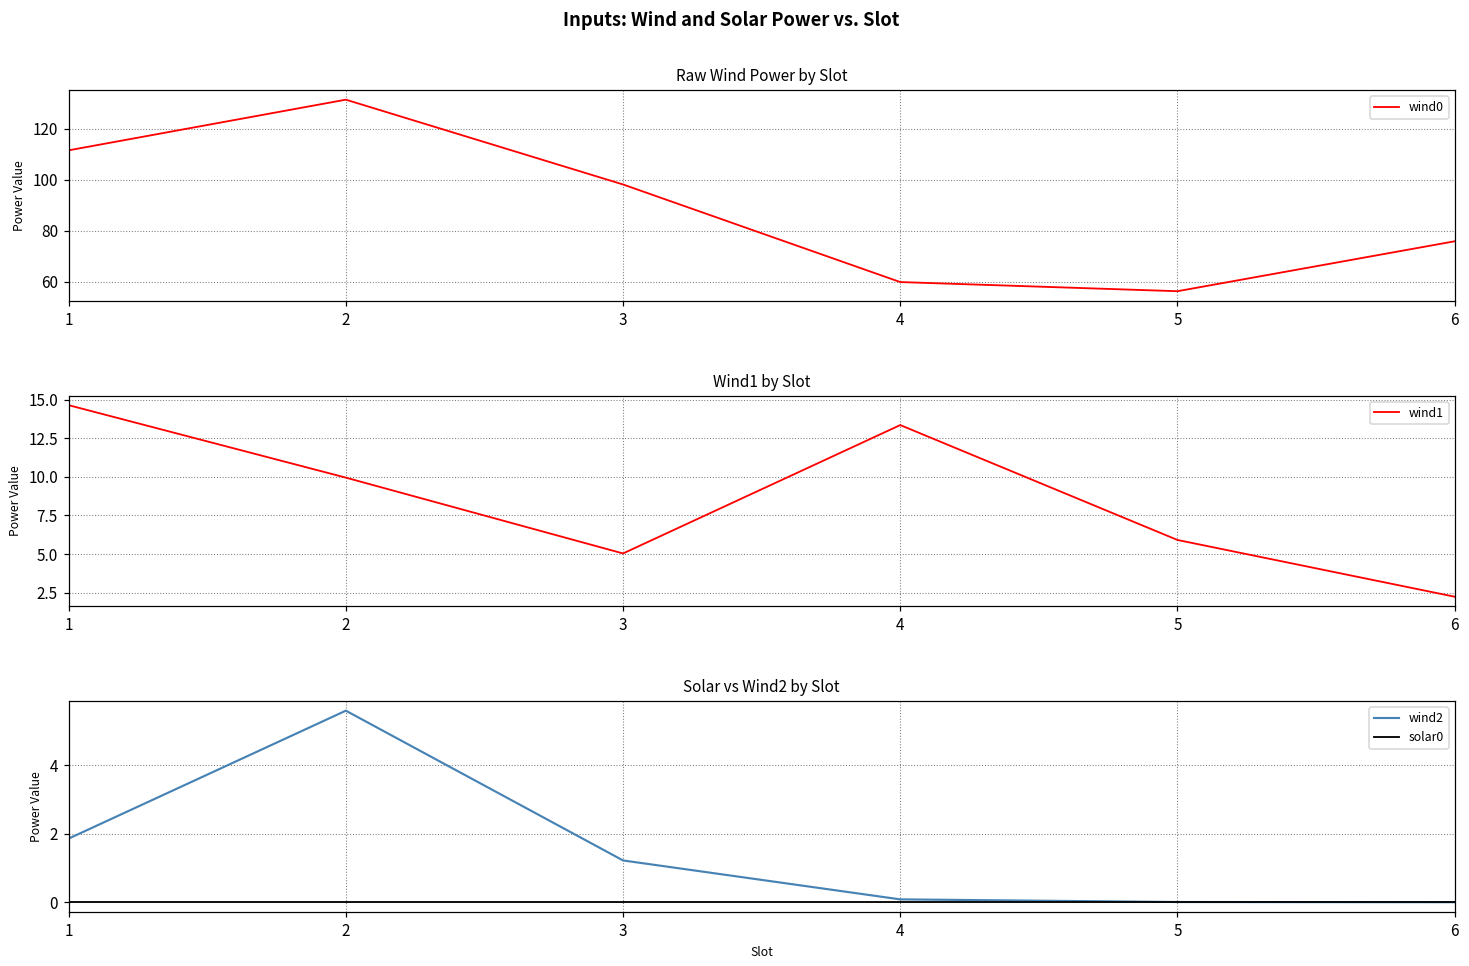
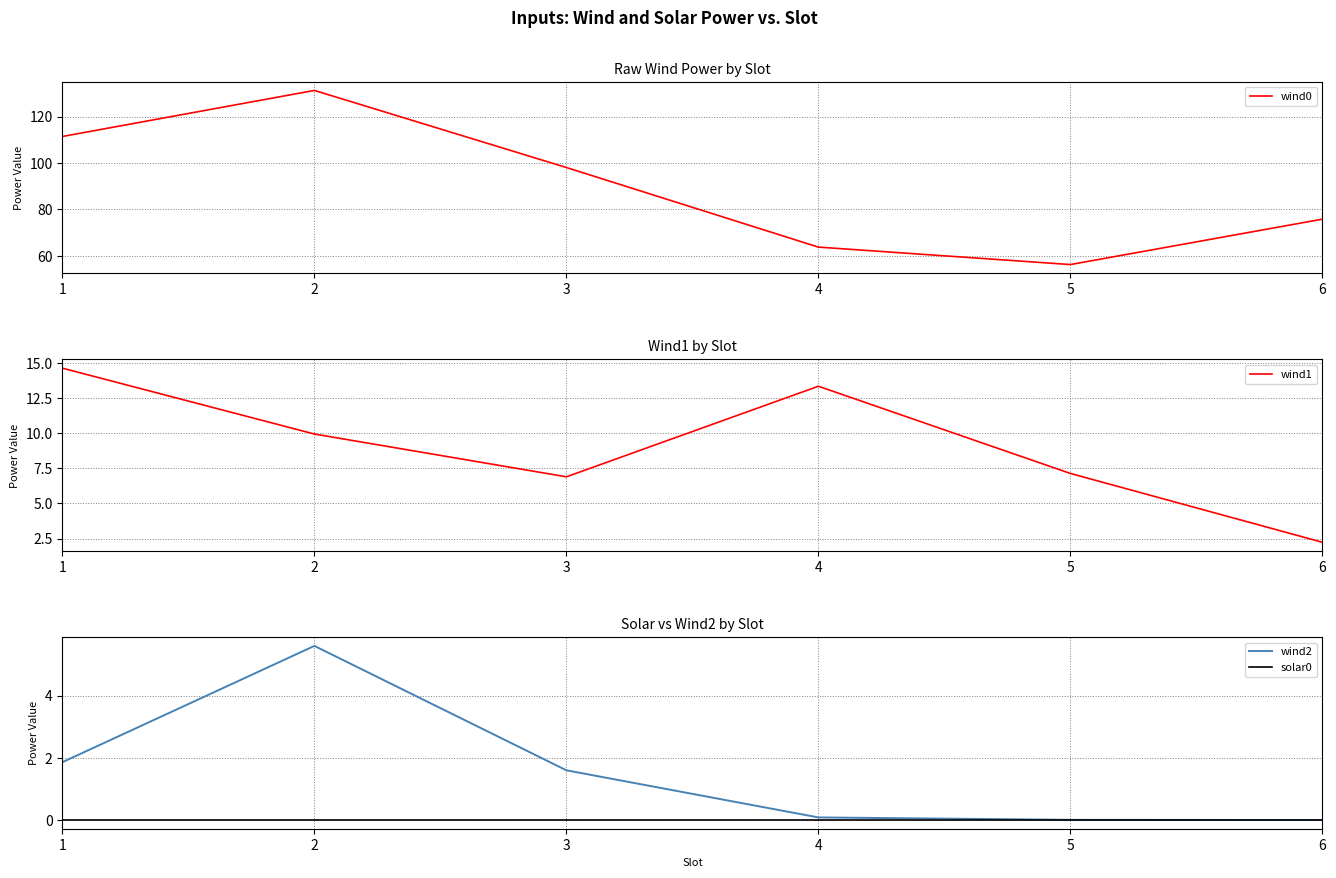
Raw Wind Power by Slot, 4: 60 -> 64
Wind1 by Slot, 3: 5.0 -> 6.9
Wind1 by Slot, 5: 5.9 -> 7.1
Solar vs Wind2 by Slot, wind2, 3: 1.2 -> 1.6
